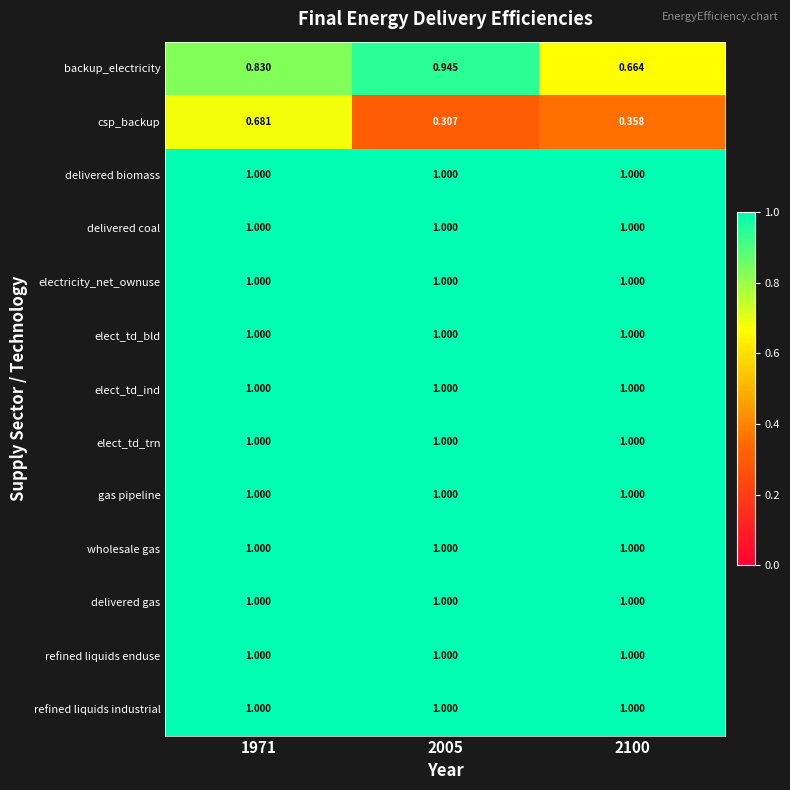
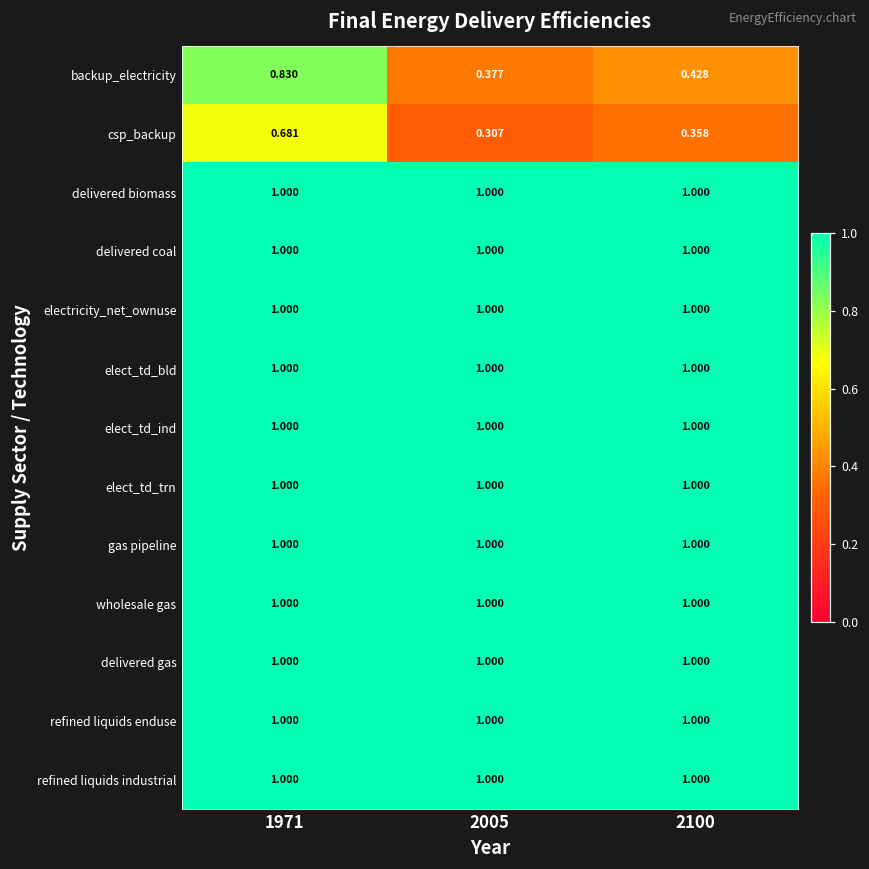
backup_electricity, 2005: 0.945 -> 0.377
backup_electricity, 2100: 0.664 -> 0.428
